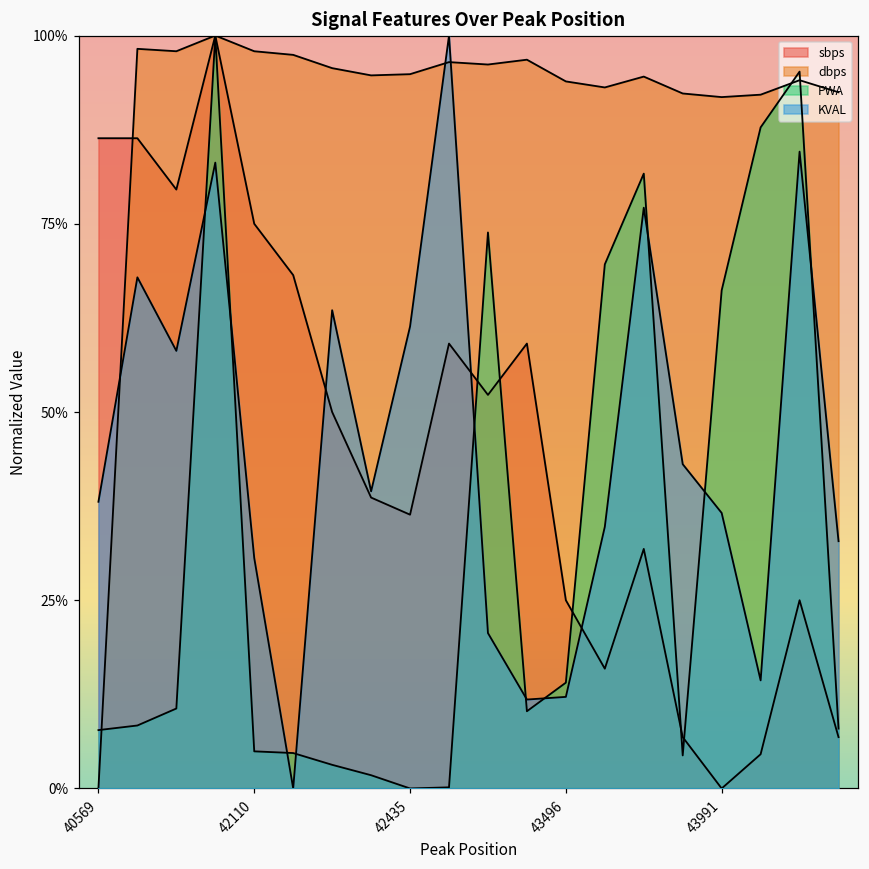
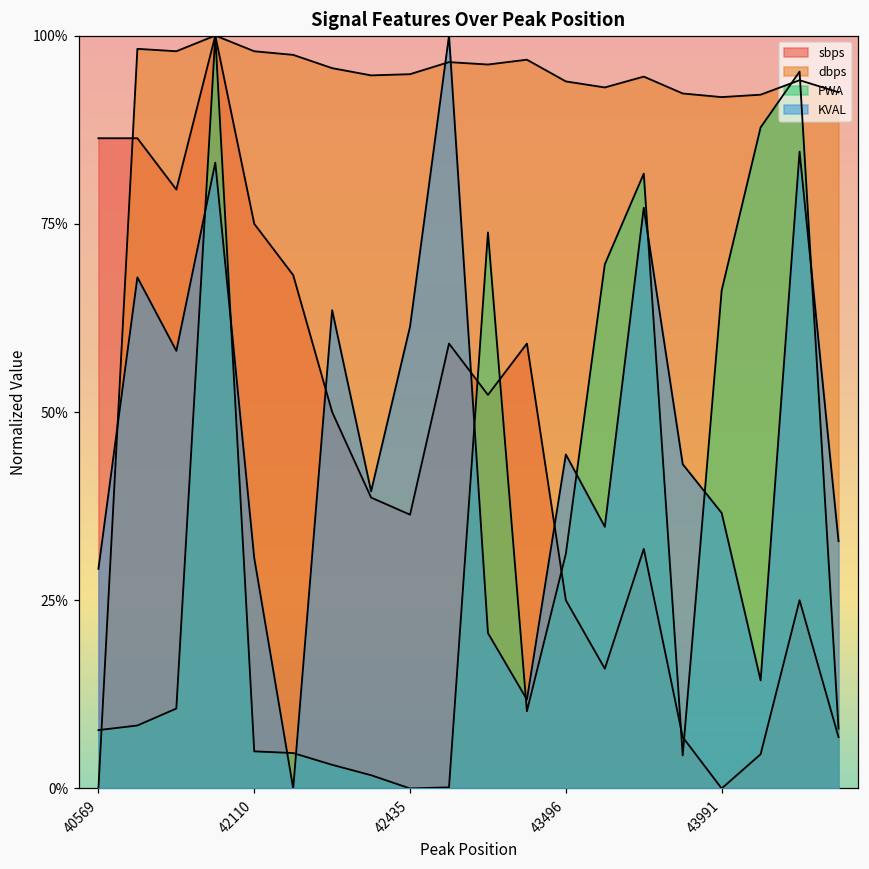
KVAL, 40569: 38% -> 29%
PWA, 43496: 14% -> 31%
KVAL, 43496: 12% -> 44%
